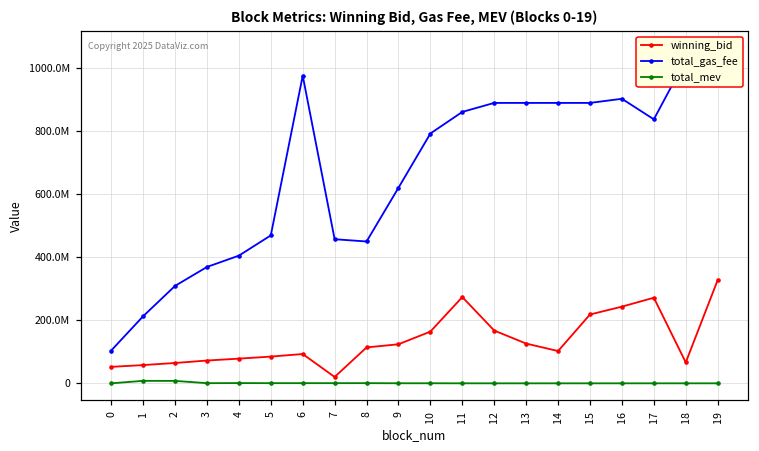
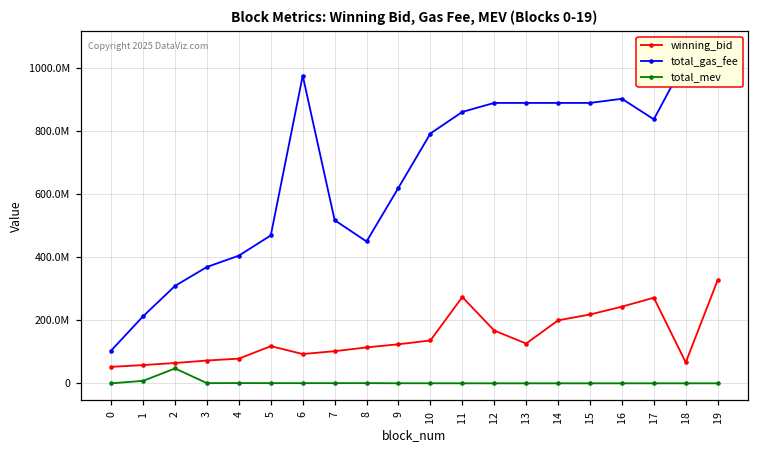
total_mev, 2: 10000000 -> 50000000
winning_bid, 5: 90000000 -> 120000000
winning_bid, 7: 20000000 -> 100000000
total_gas_fee, 7: 460000000 -> 520000000
winning_bid, 10: 160000000 -> 140000000
winning_bid, 14: 100000000 -> 200000000
